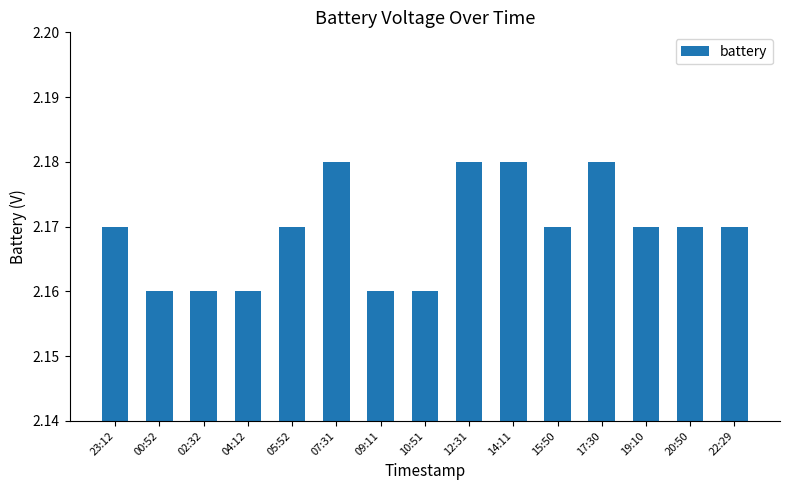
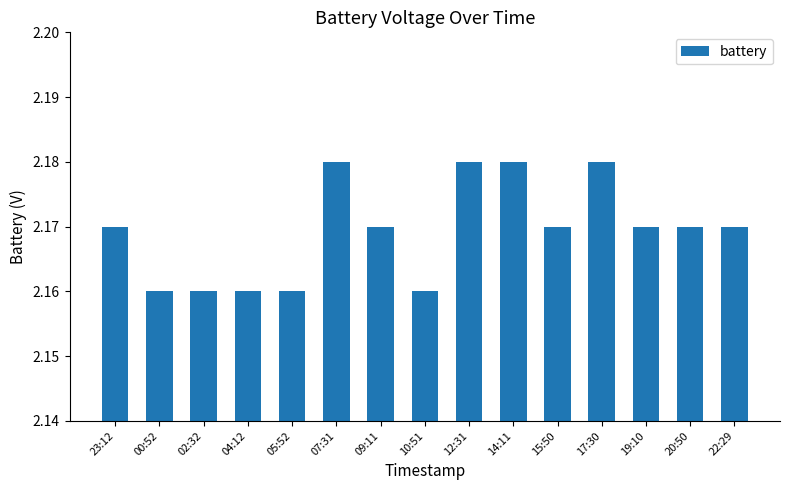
05:52: 2.17 -> 2.16
09:11: 2.16 -> 2.17
